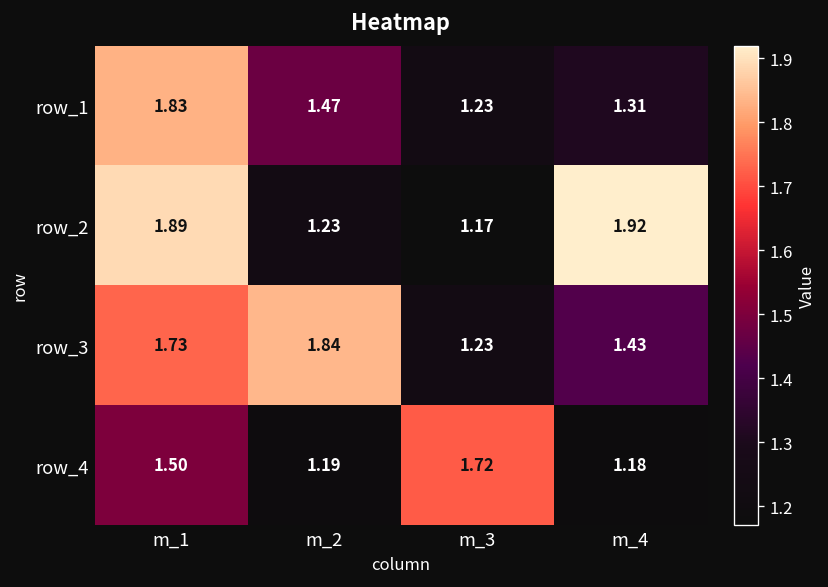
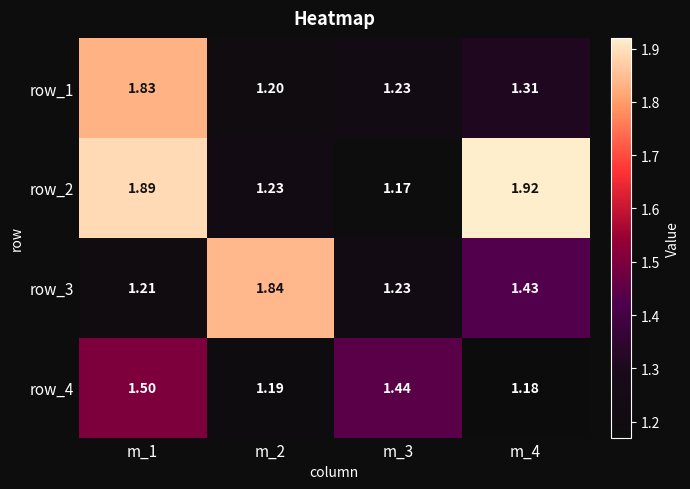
row_1, m_2: 1.47 -> 1.20
row_3, m_1: 1.73 -> 1.21
row_4, m_3: 1.72 -> 1.44
